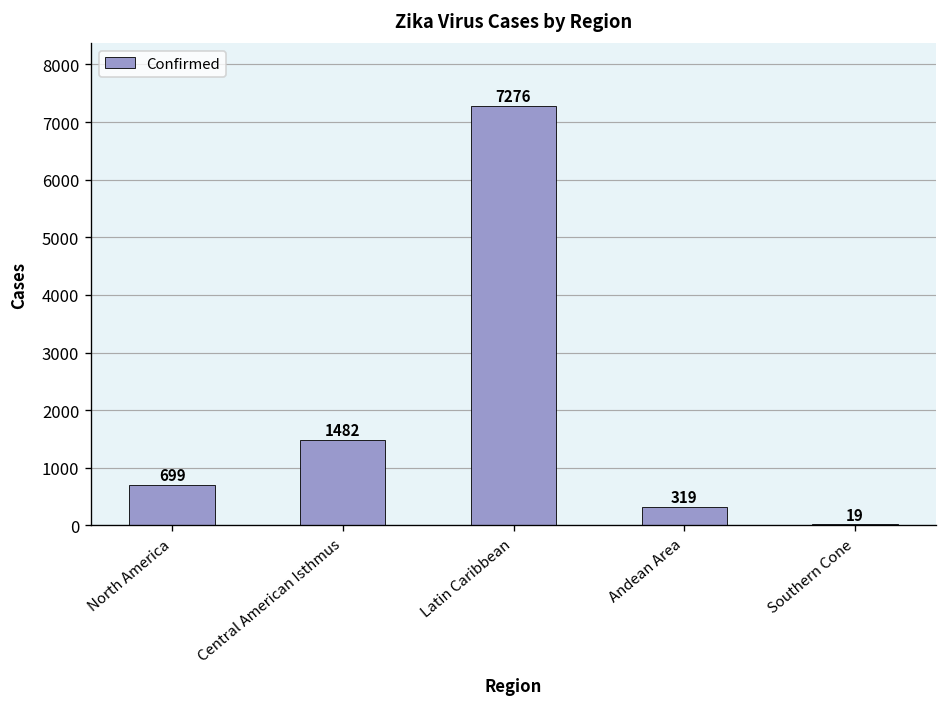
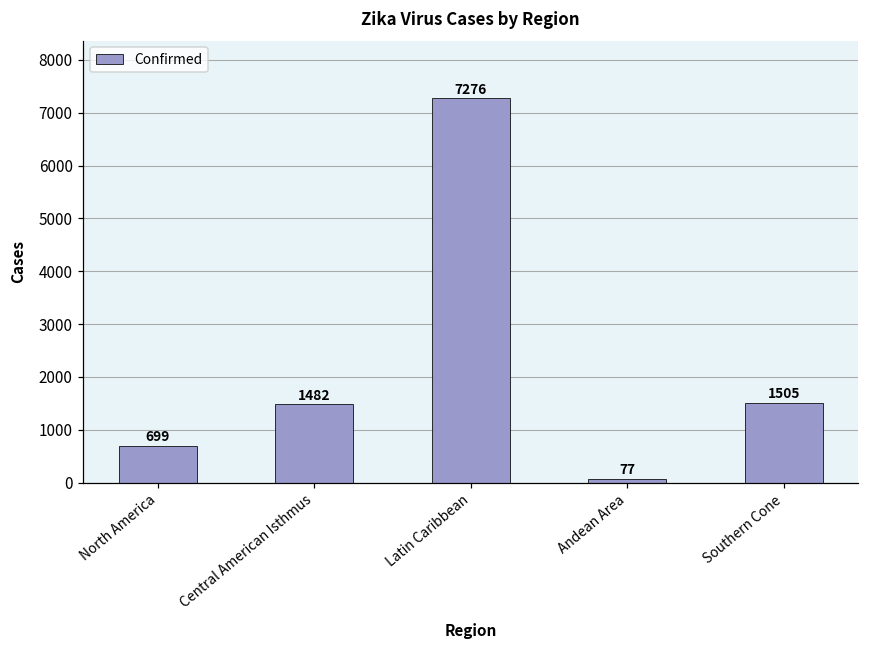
Andean Area: 319 -> 77
Southern Cone: 19 -> 1505
